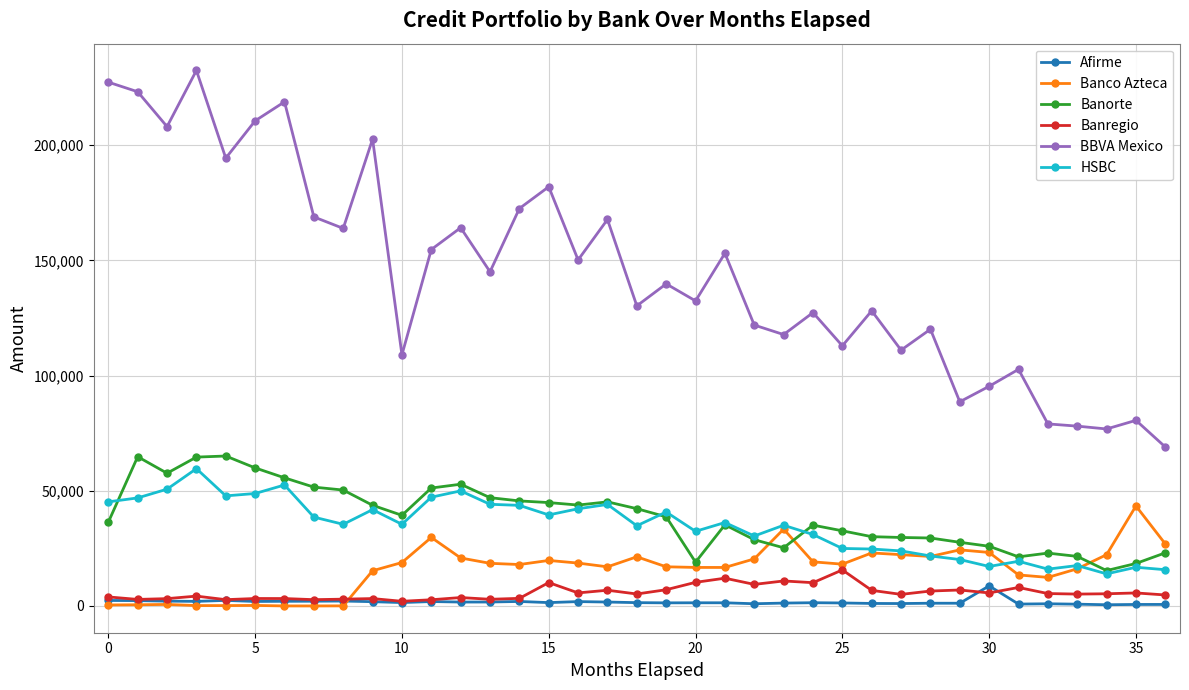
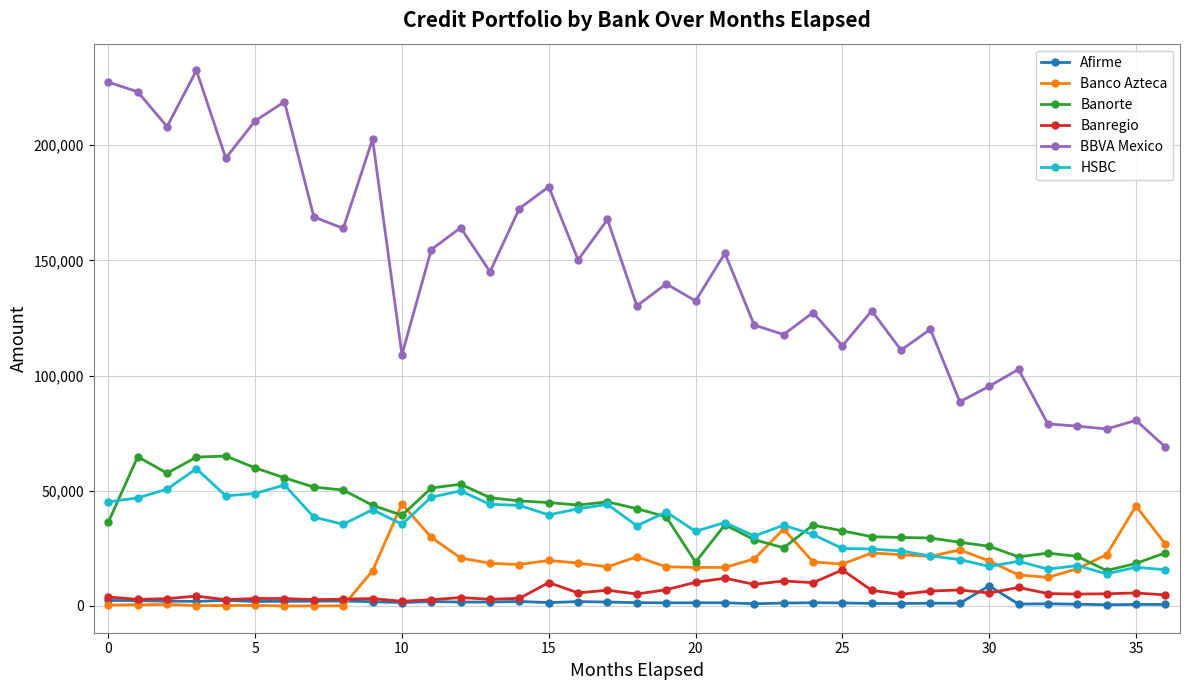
Banco Azteca, 10: 19,000 -> 44,000
Banco Azteca, 30: 23,000 -> 20,000
